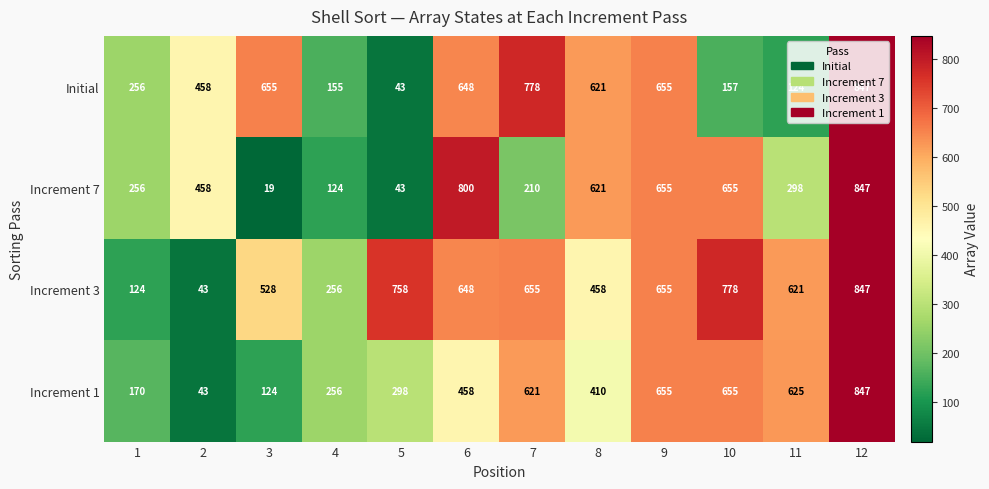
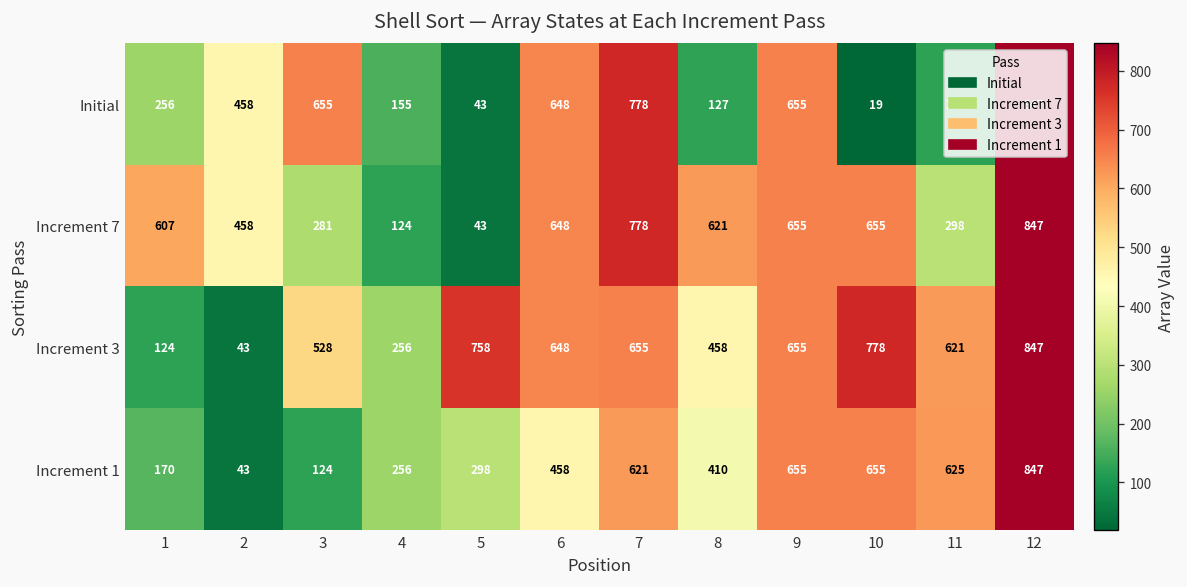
Initial, 8: 621 -> 127
Initial, 10: 157 -> 19
Increment 7, 1: 256 -> 607
Increment 7, 3: 19 -> 281
Increment 7, 6: 800 -> 648
Increment 7, 7: 210 -> 778
